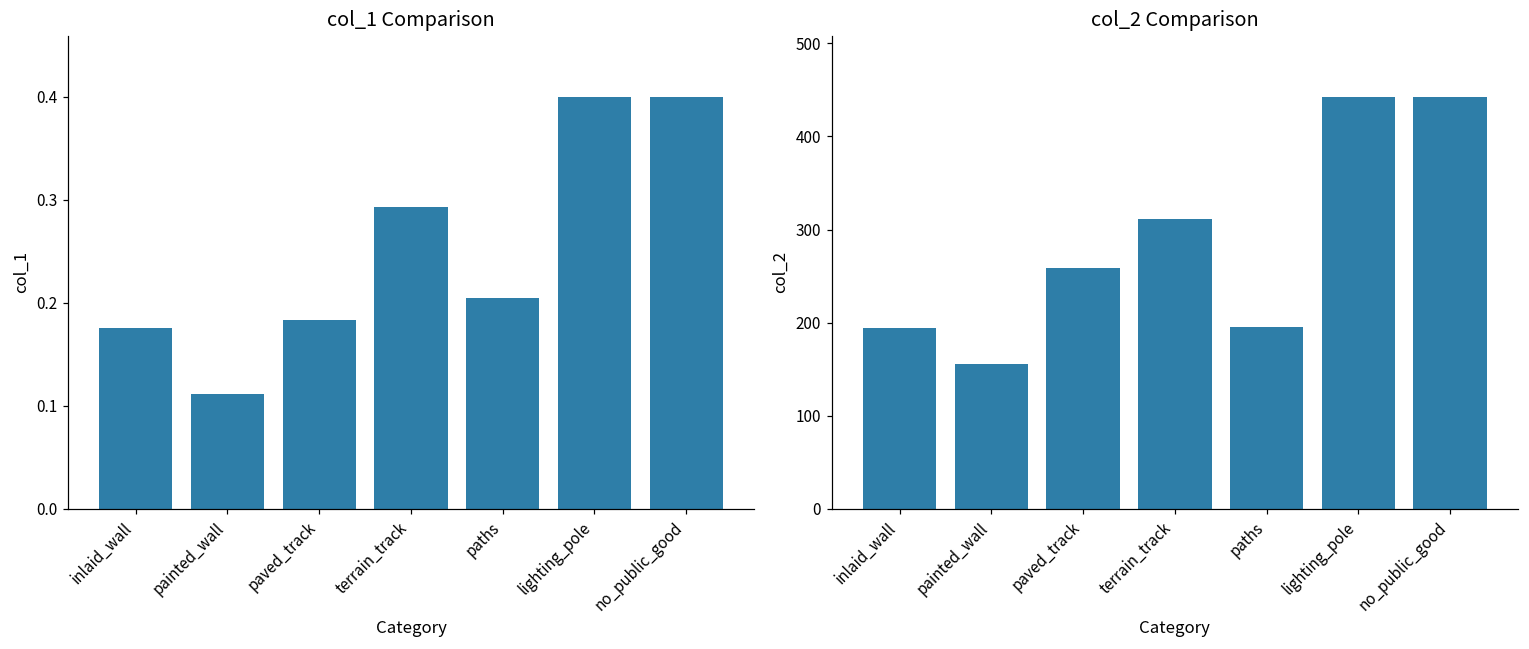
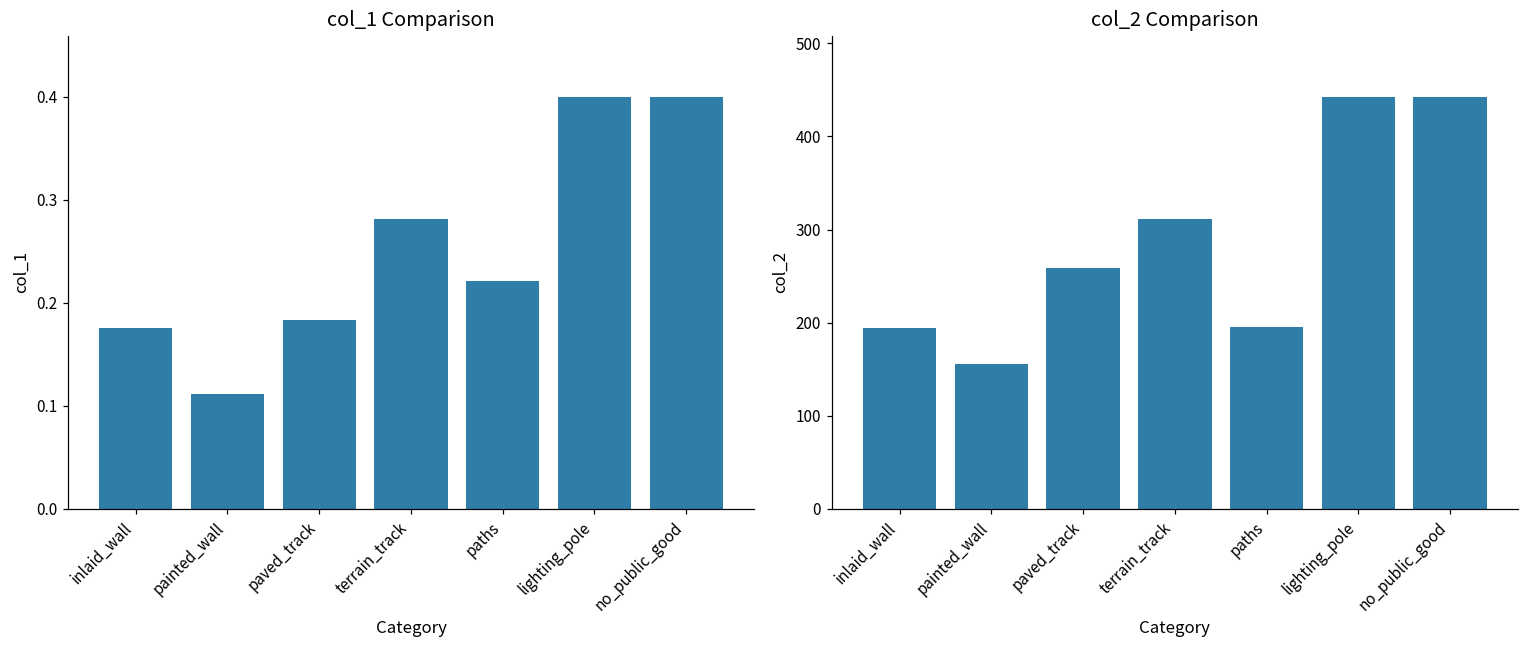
col_1 Comparison, terrain_track: 0.29 -> 0.28
col_1 Comparison, paths: 0.20 -> 0.22
